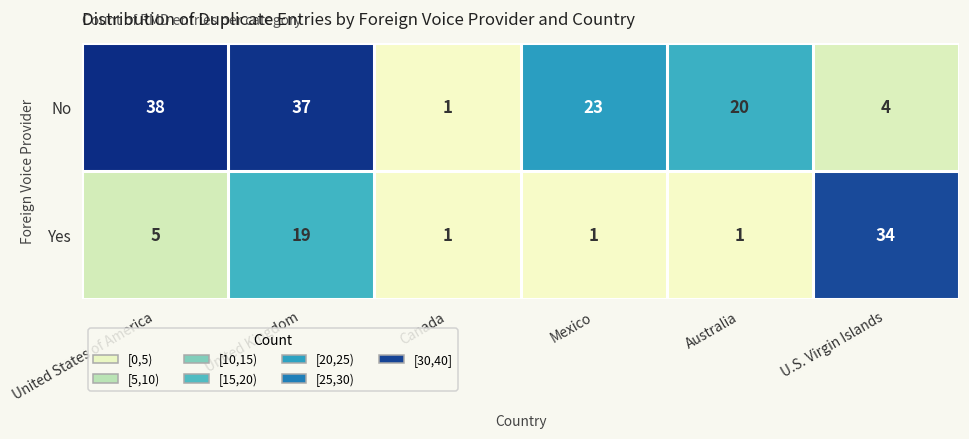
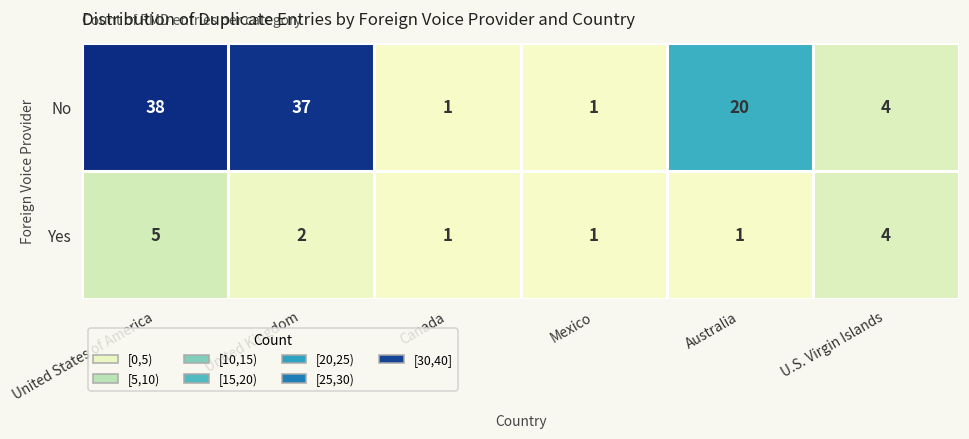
No, Mexico: 23 -> 1
Yes, United Kingdom: 19 -> 2
Yes, U.S. Virgin Islands: 34 -> 4
